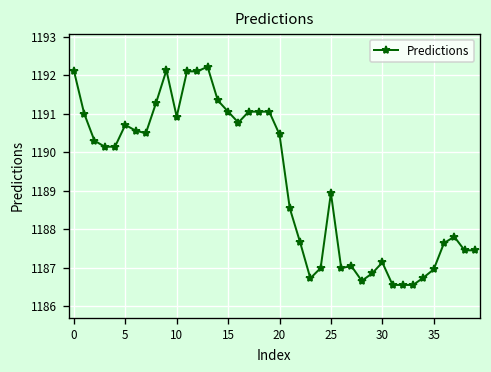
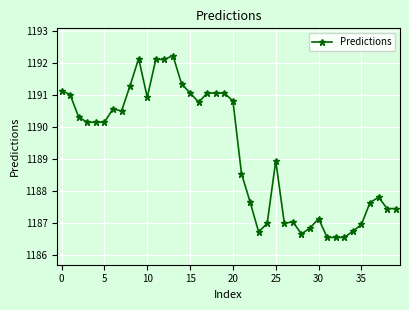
0: 1192.1 -> 1191.1
5: 1190.7 -> 1190.1
20: 1190.5 -> 1190.8
